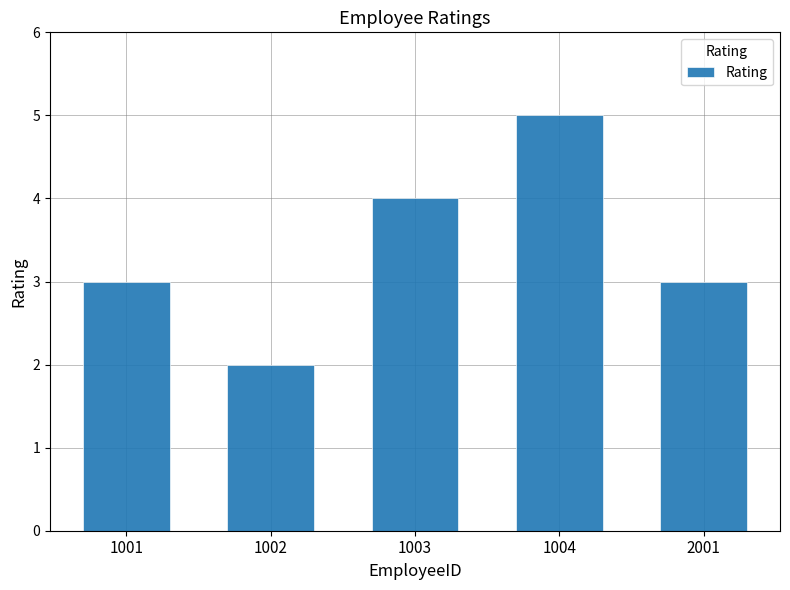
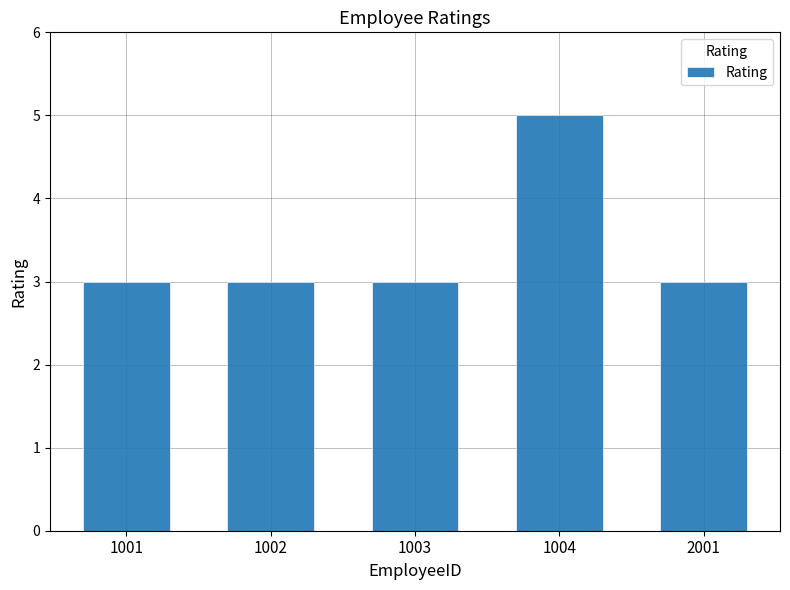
1002: 2 -> 3
1003: 4 -> 3
